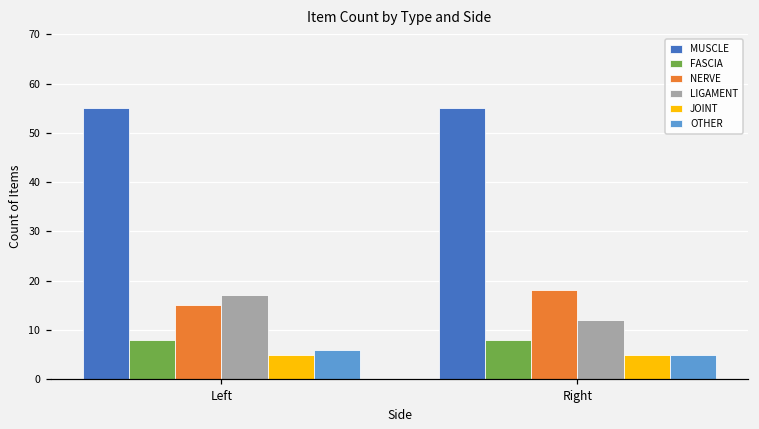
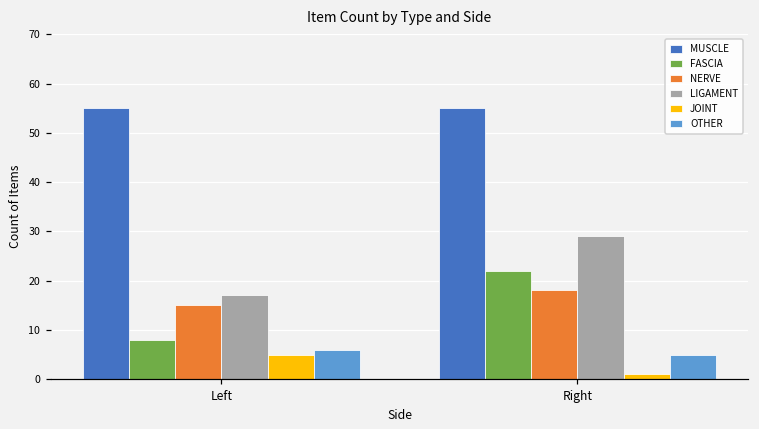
FASCIA, Right: 8 -> 22
LIGAMENT, Right: 12 -> 29
JOINT, Right: 5 -> 1
